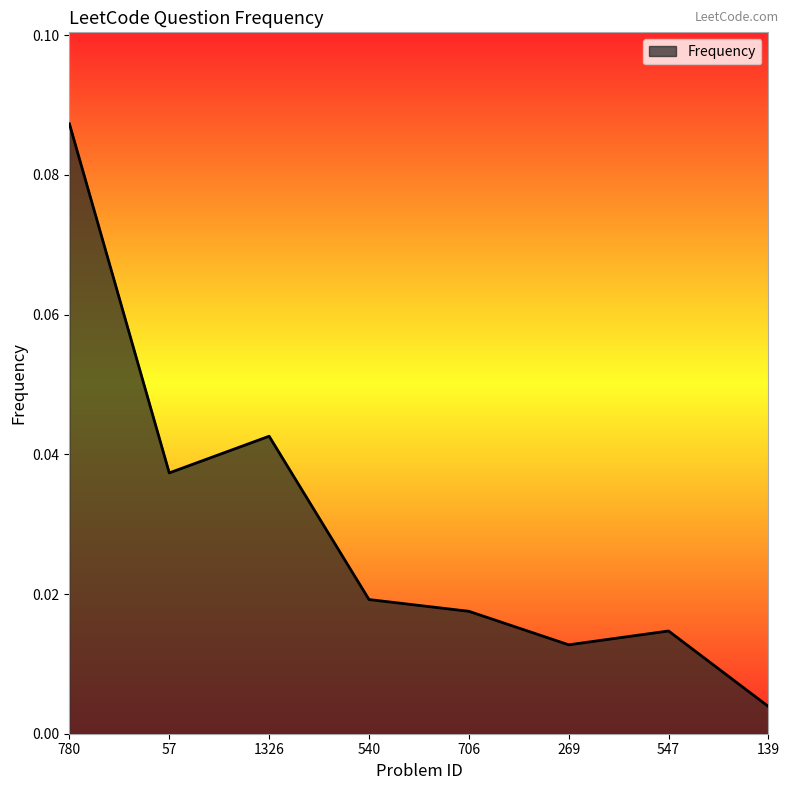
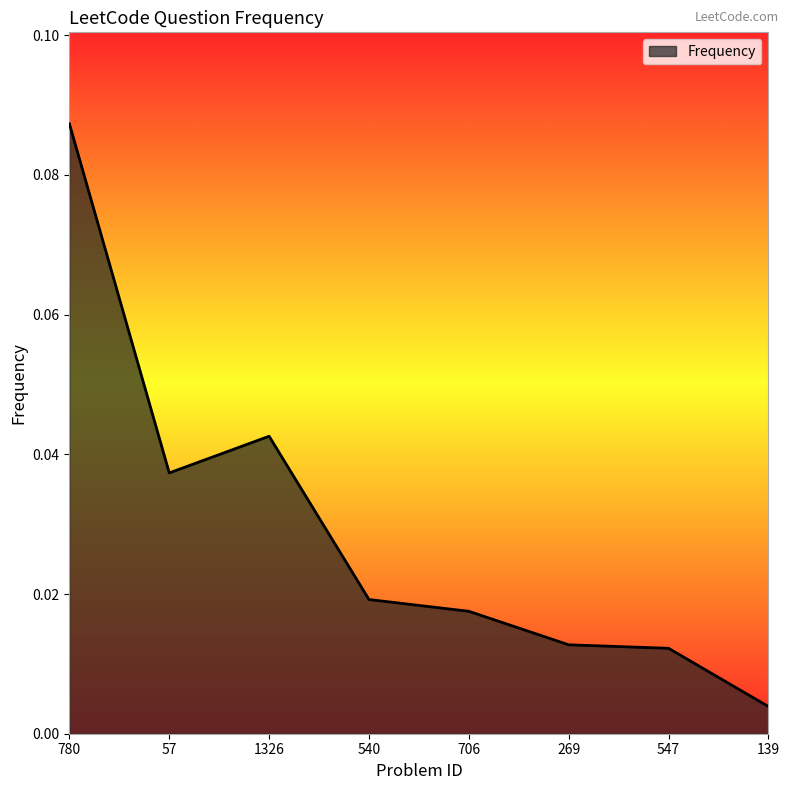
547: 0.015 -> 0.012
